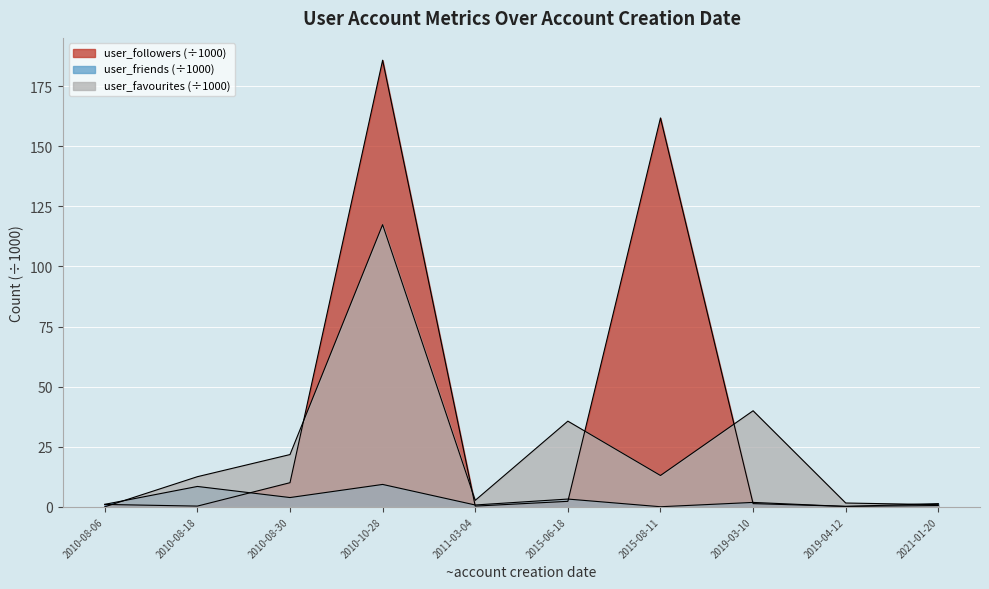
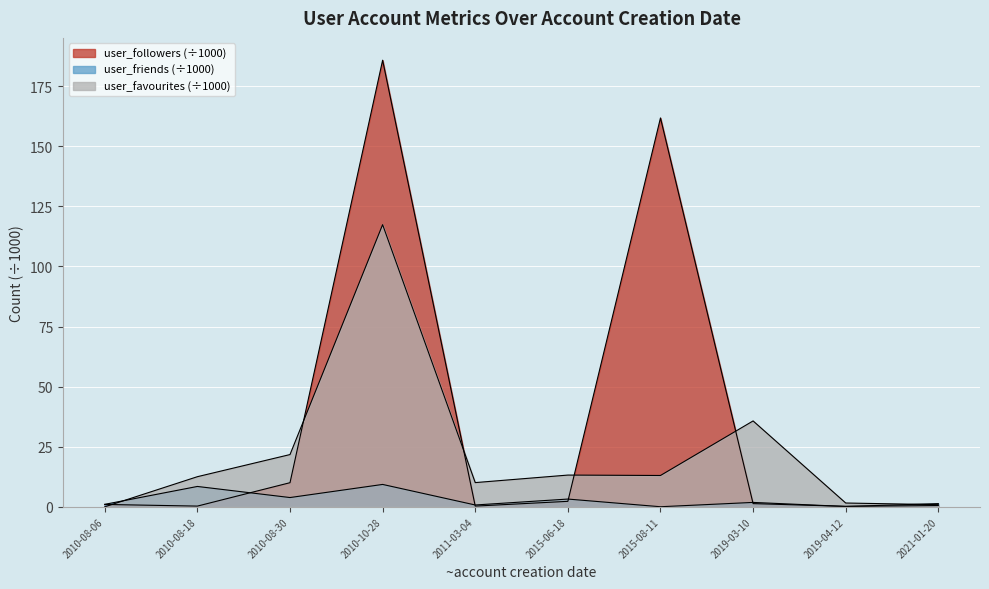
user_favourites (÷1000), 2011-03-04: 3 -> 10
user_favourites (÷1000), 2015-06-18: 36 -> 13
user_favourites (÷1000), 2019-03-10: 40 -> 36
